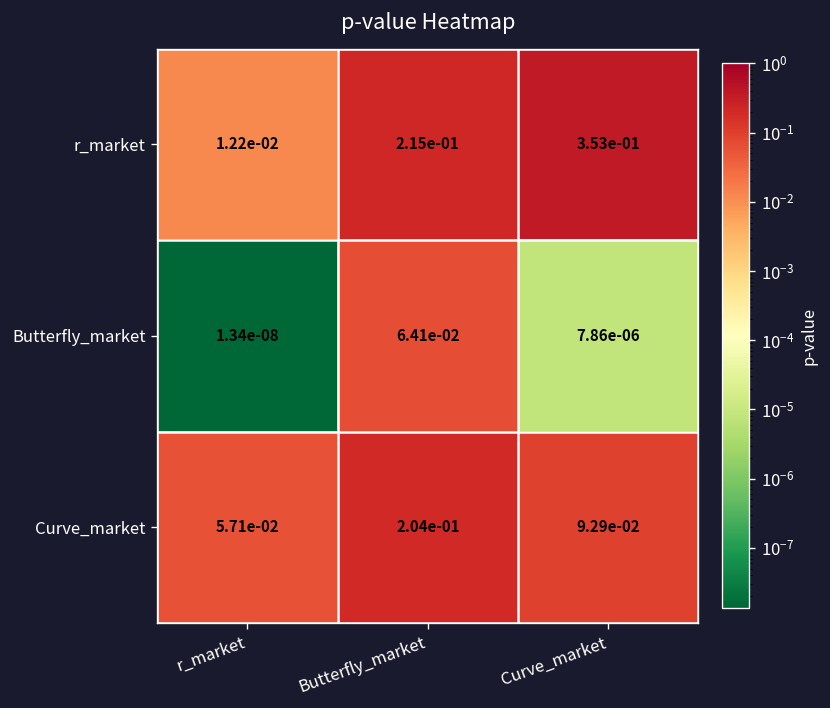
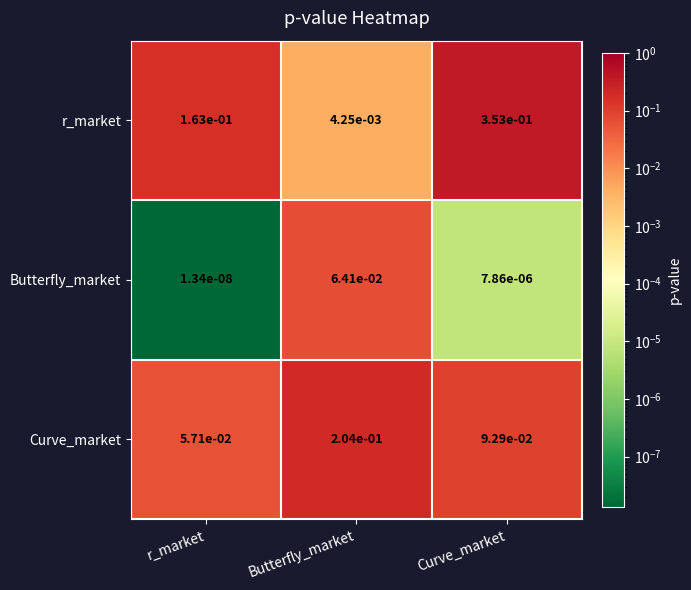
r_market, r_market: 1.22e-02 -> 1.63e-01
r_market, Butterfly_market: 2.15e-01 -> 4.25e-03
